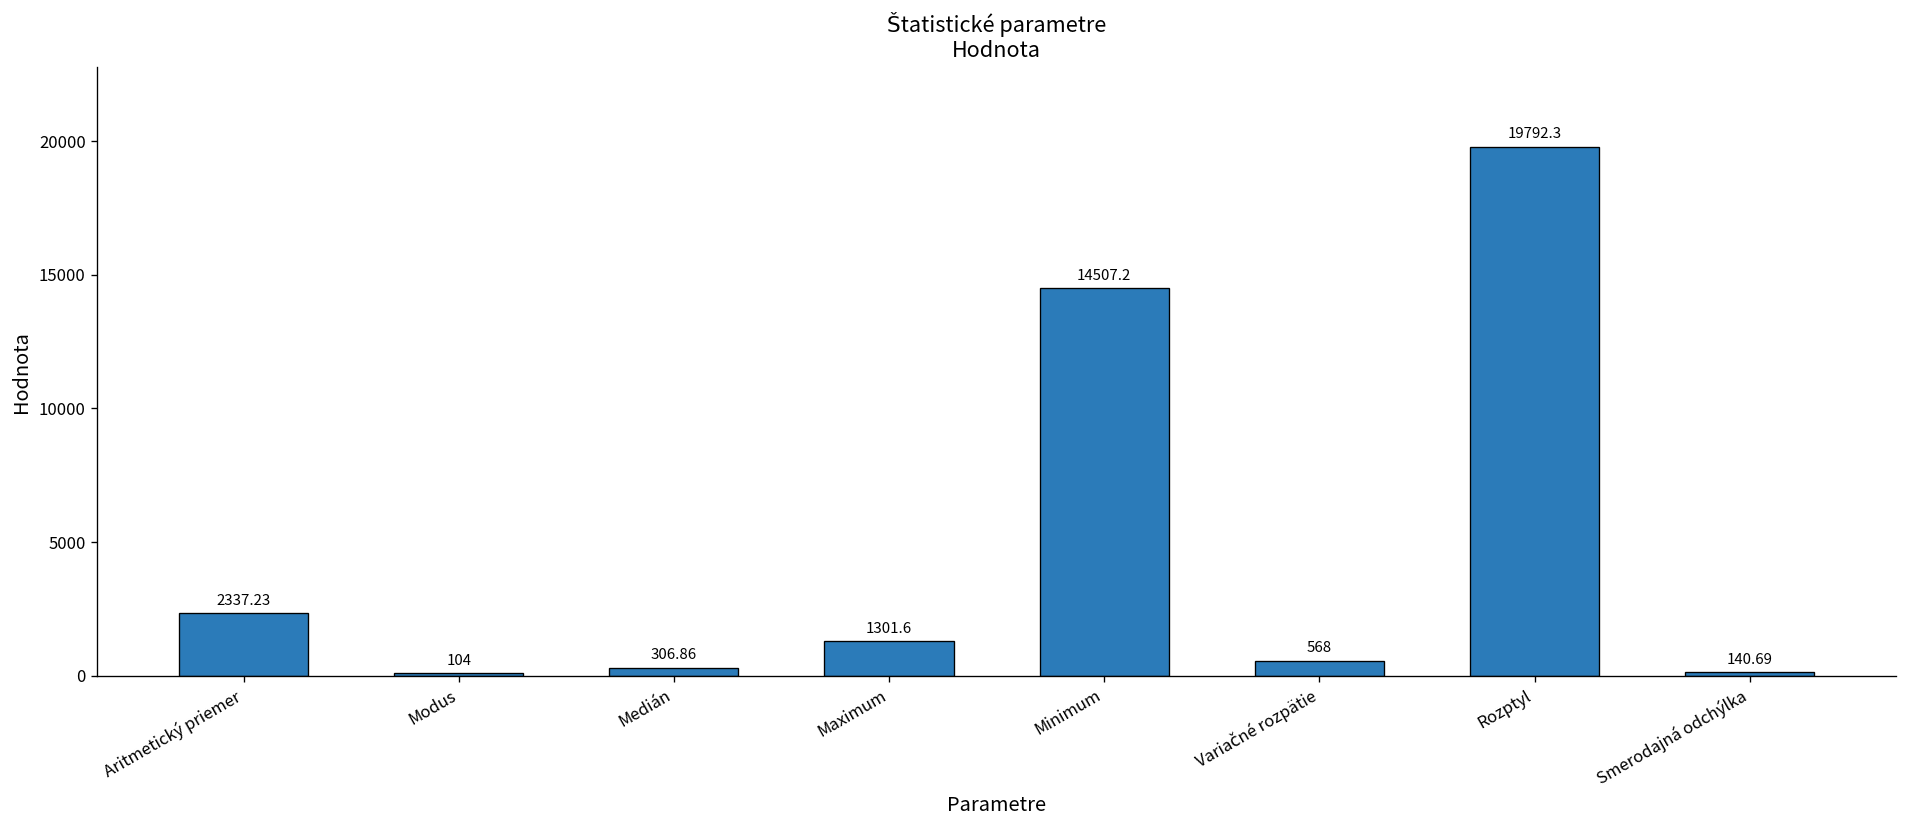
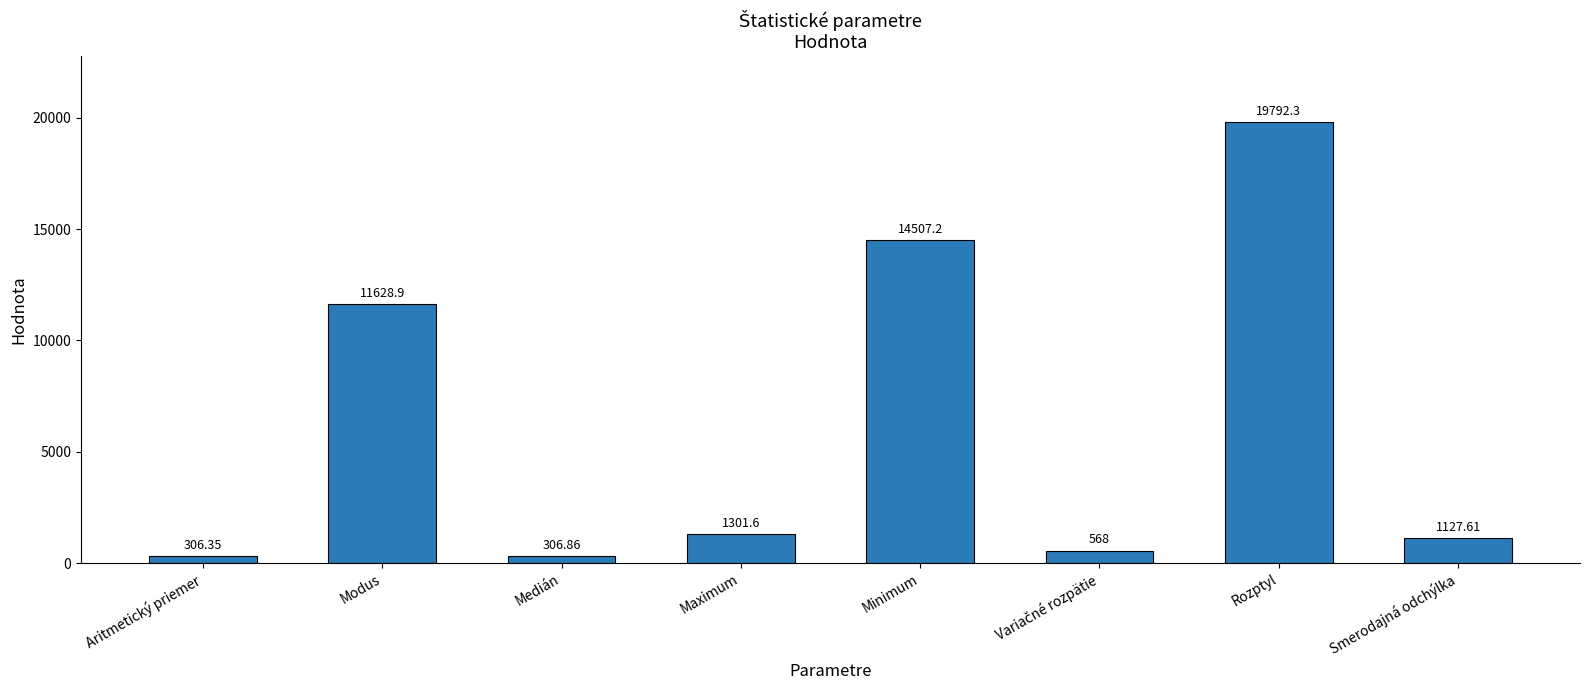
Aritmetický priemer: 2337.23 -> 306.35
Modus: 104 -> 11628.9
Smerodajná odchýlka: 140.69 -> 1127.61
